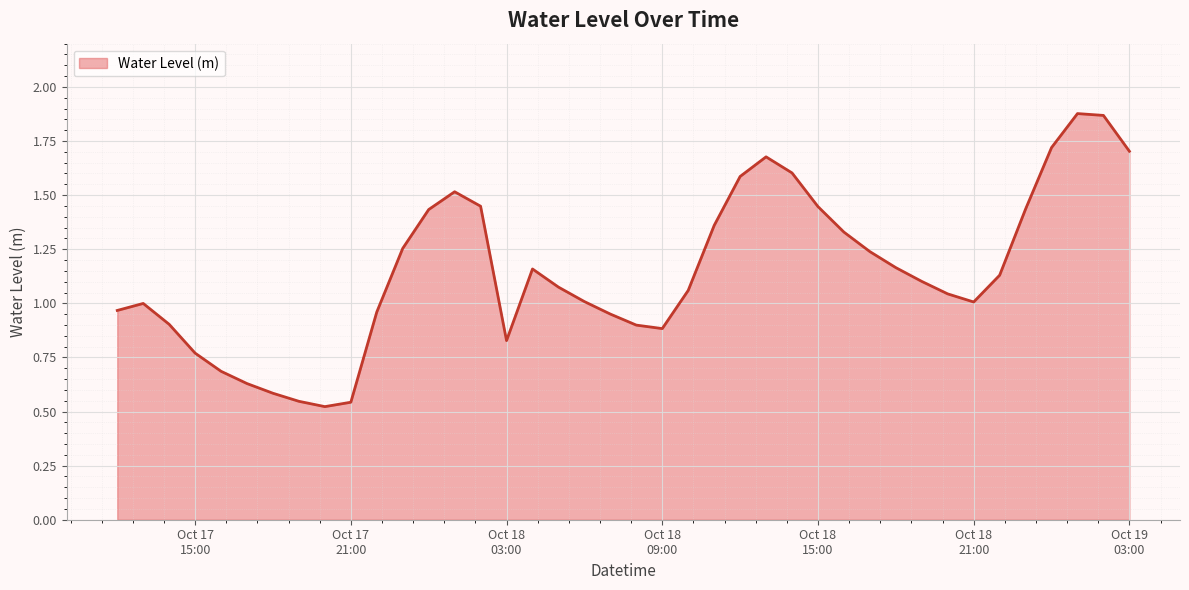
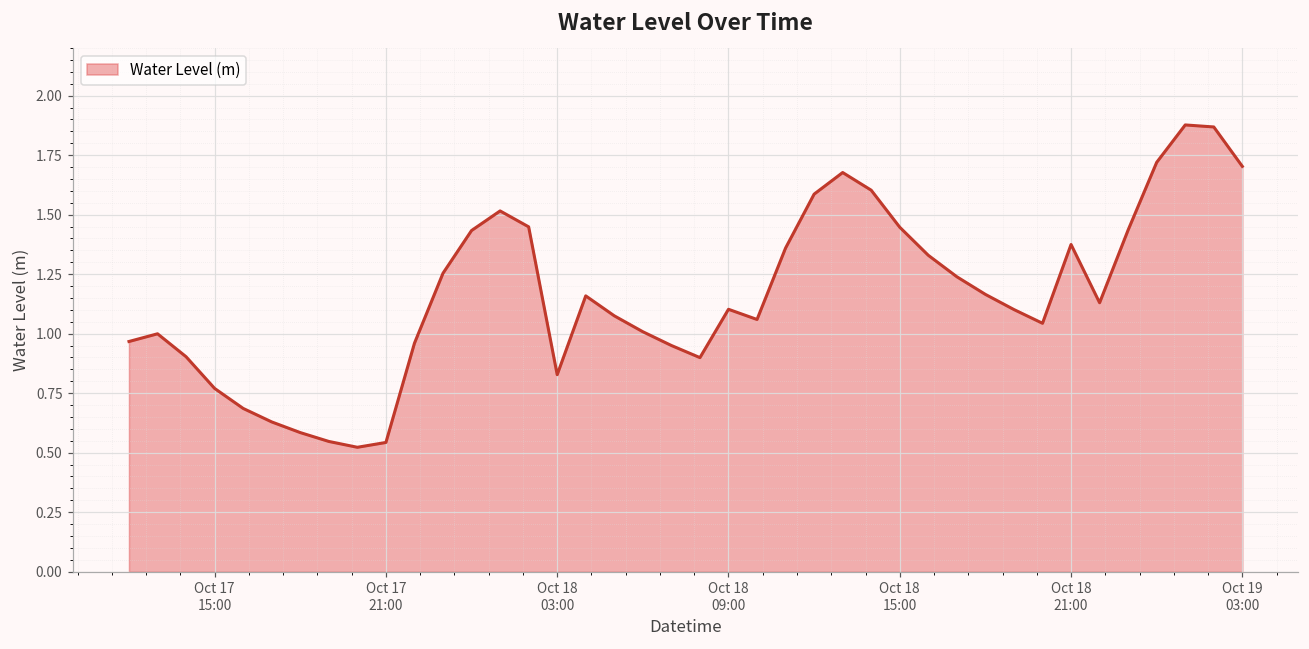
Oct 18 09:00: 0.88 -> 1.10
Oct 18 21:00: 1.01 -> 1.37
